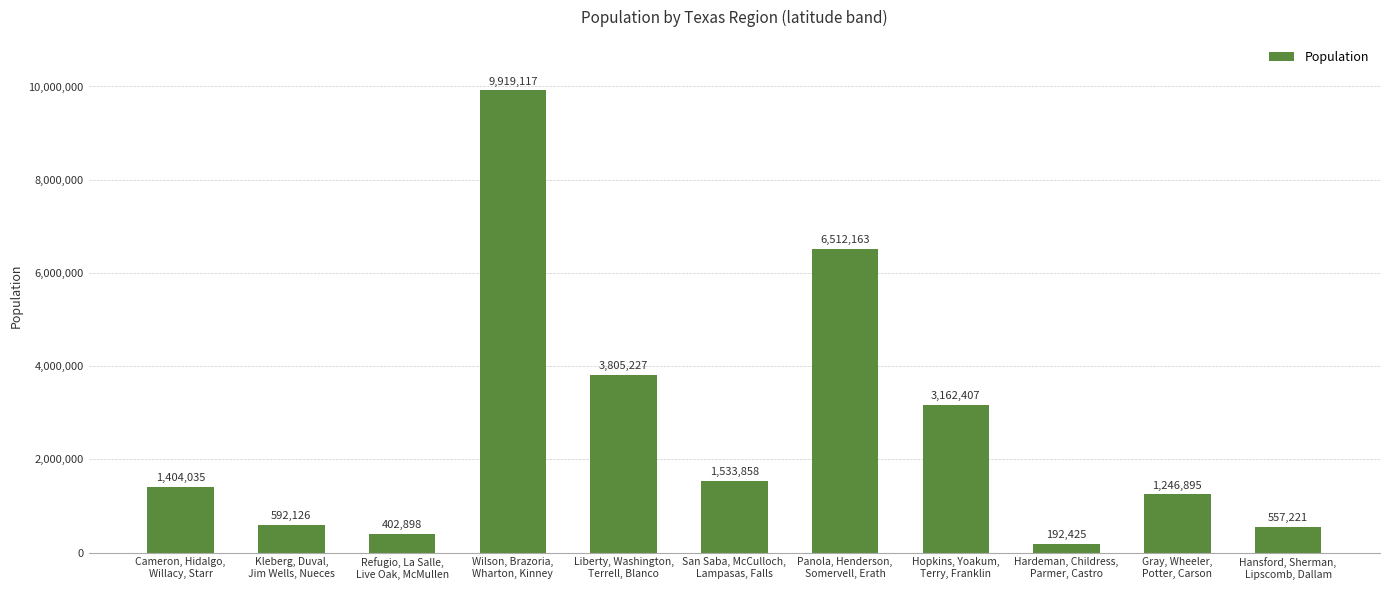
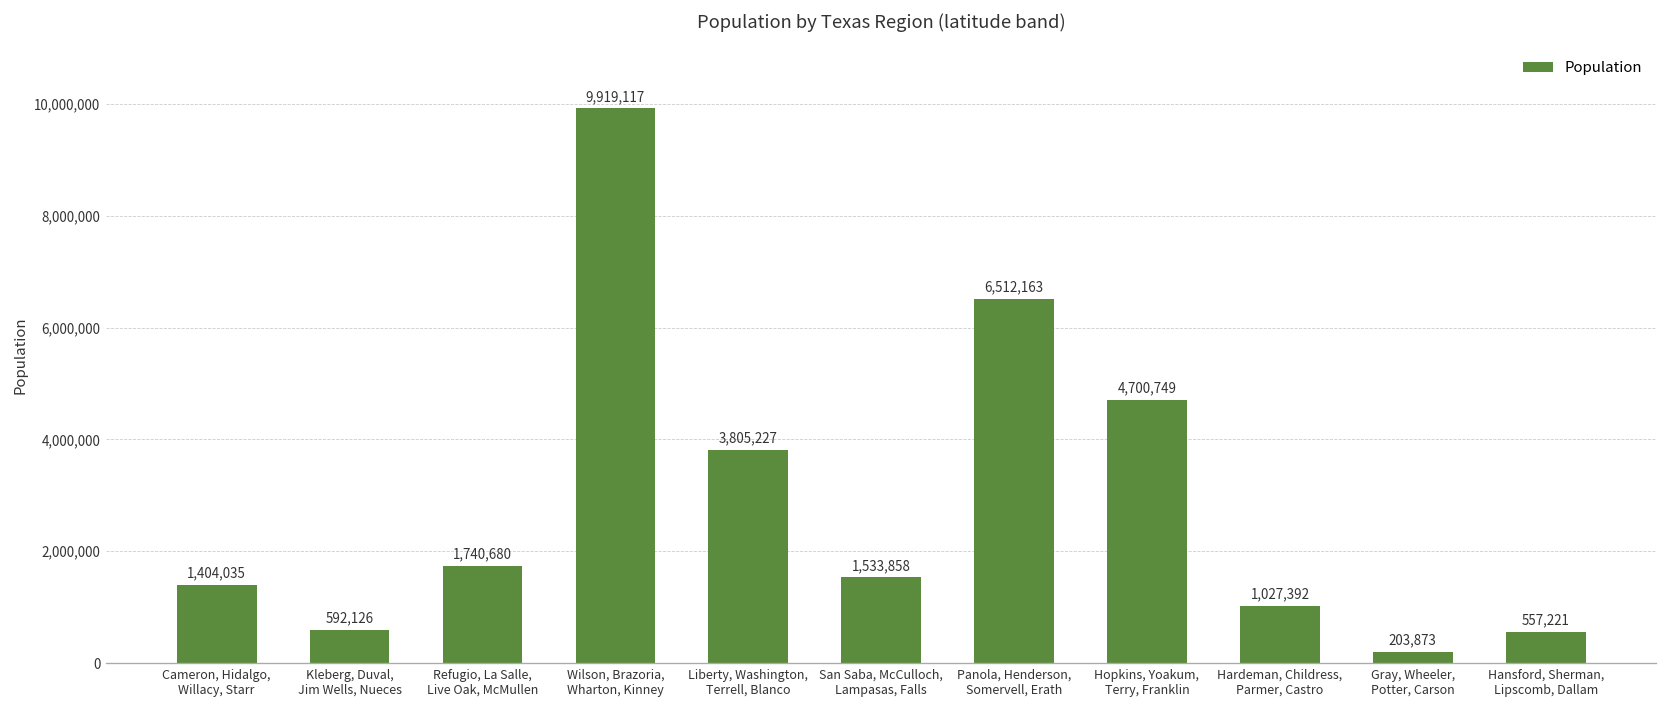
Refugio, La Salle, Live Oak, McMullen: 402,898 -> 1,740,680
Hopkins, Yoakum, Terry, Franklin: 3,162,407 -> 4,700,749
Hardeman, Childress, Parmer, Castro: 192,425 -> 1,027,392
Gray, Wheeler, Potter, Carson: 1,246,895 -> 203,873
